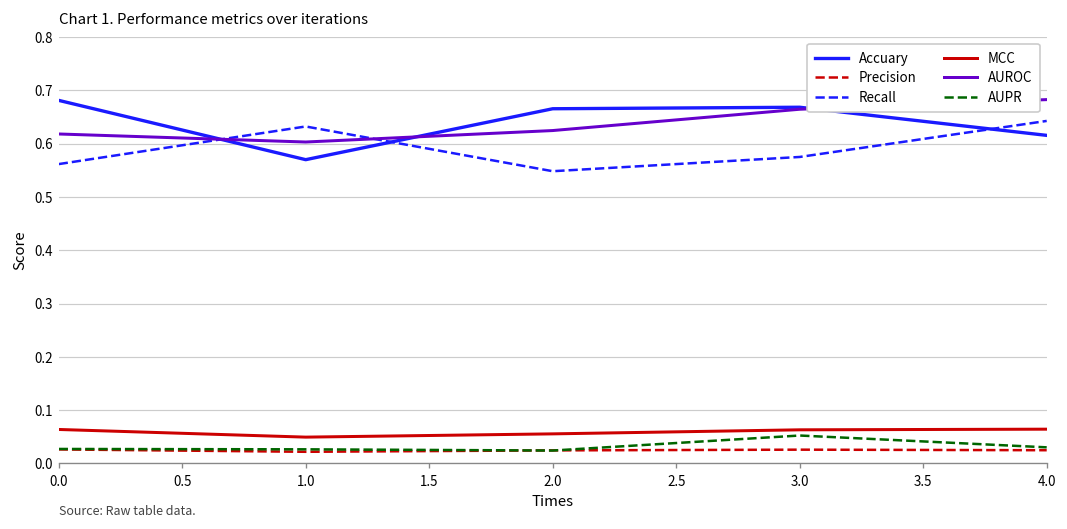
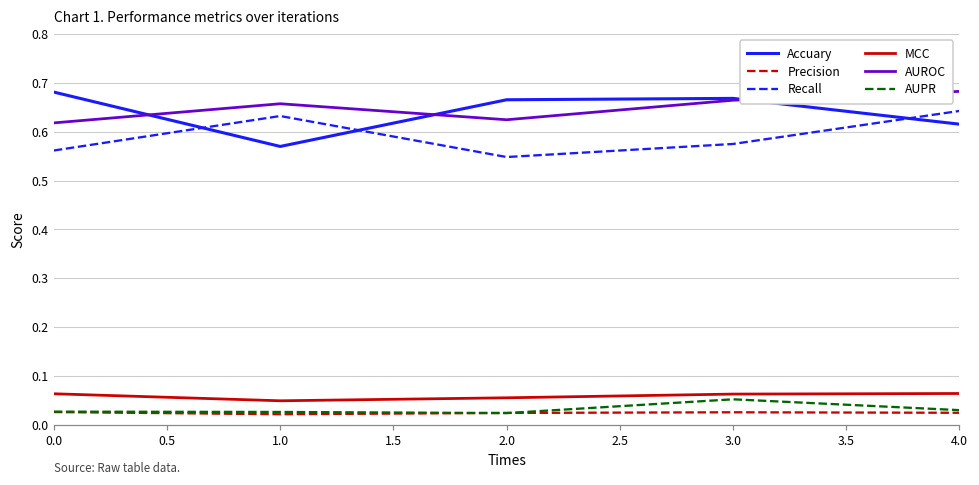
AUROC, 1.0: 0.60 -> 0.66
